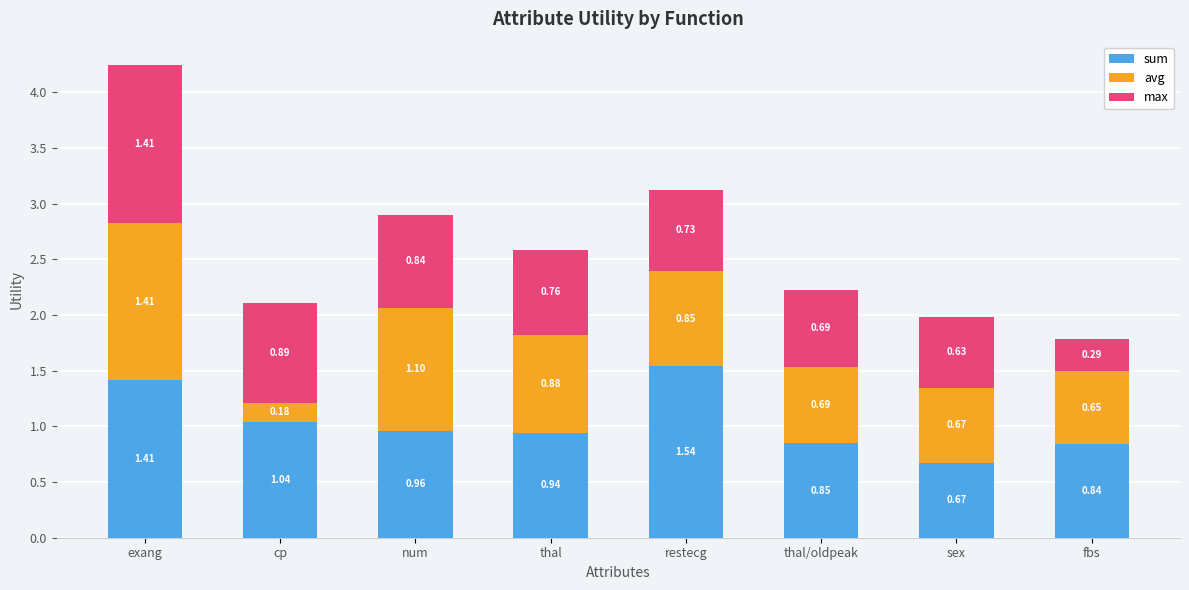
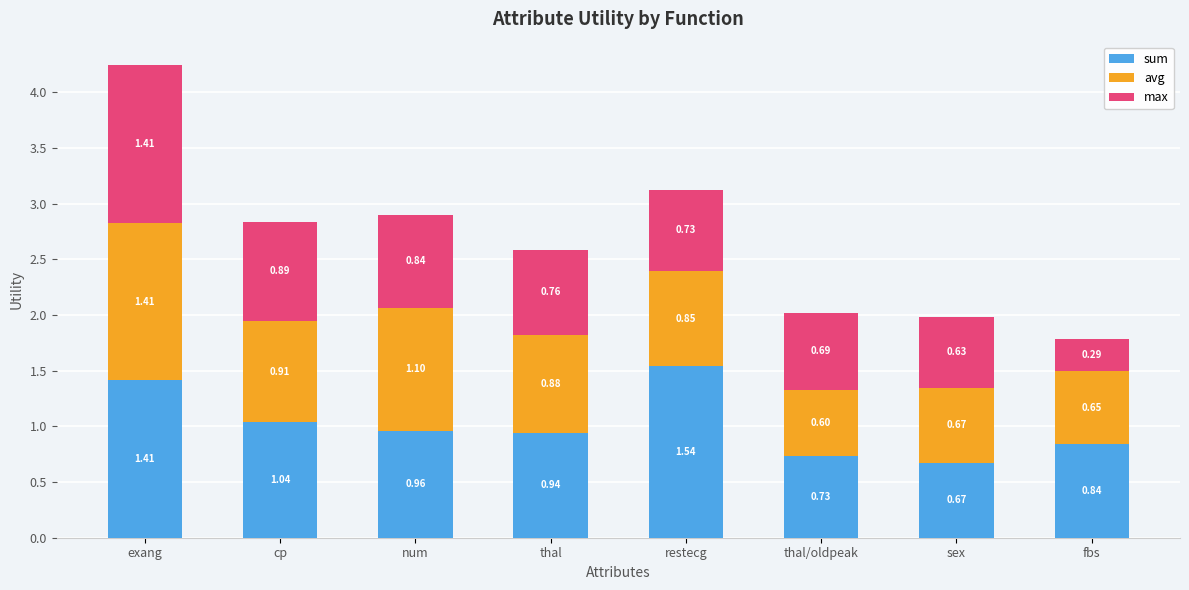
avg, cp: 0.18 -> 0.91
sum, thal/oldpeak: 0.85 -> 0.73
avg, thal/oldpeak: 0.69 -> 0.60
